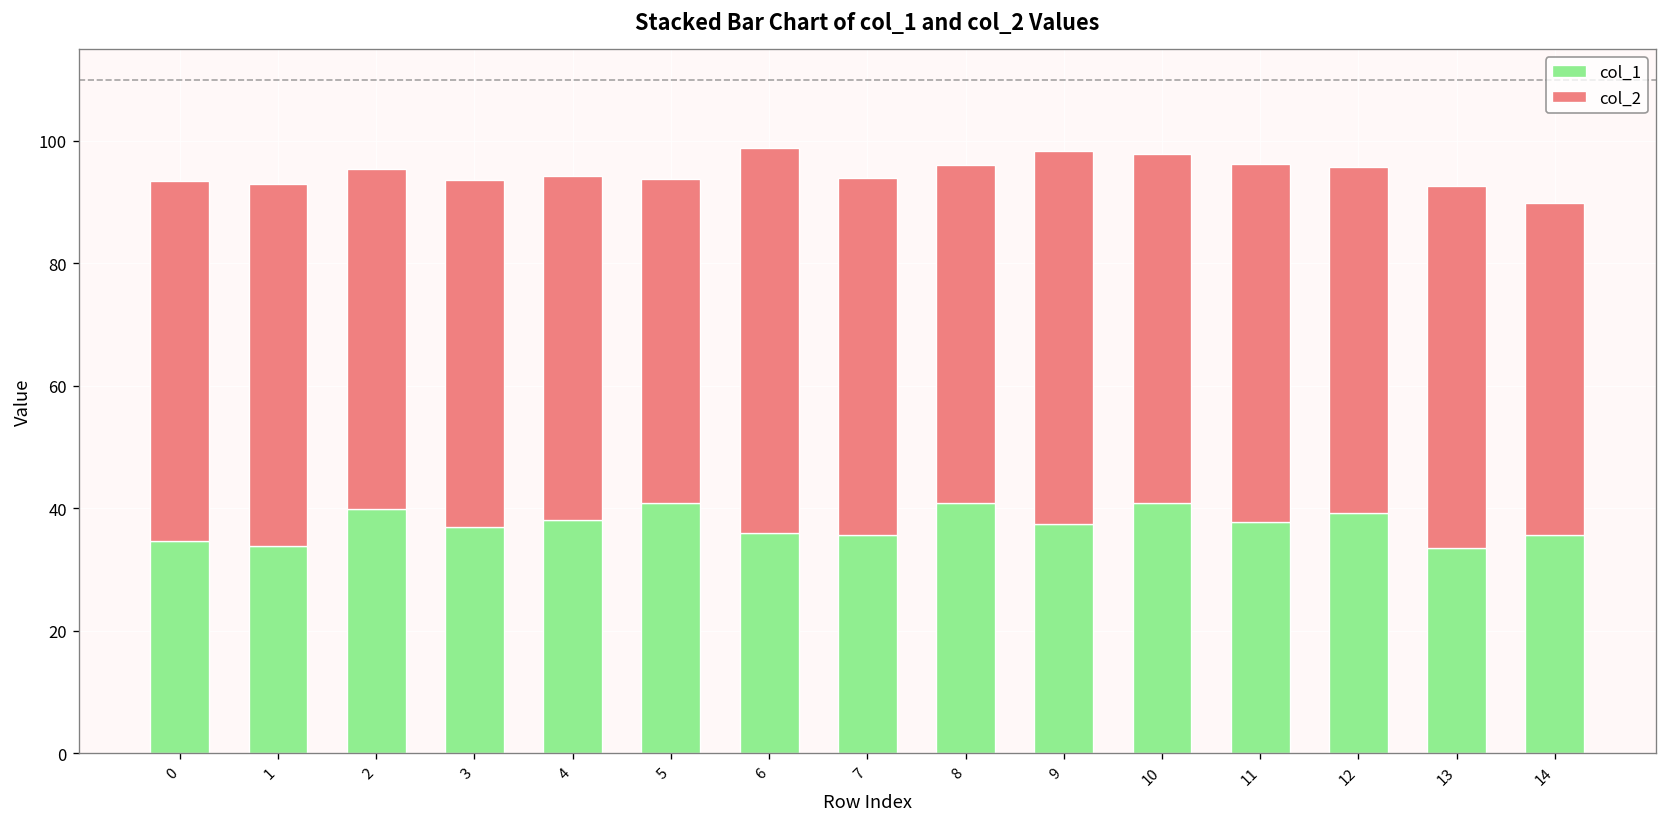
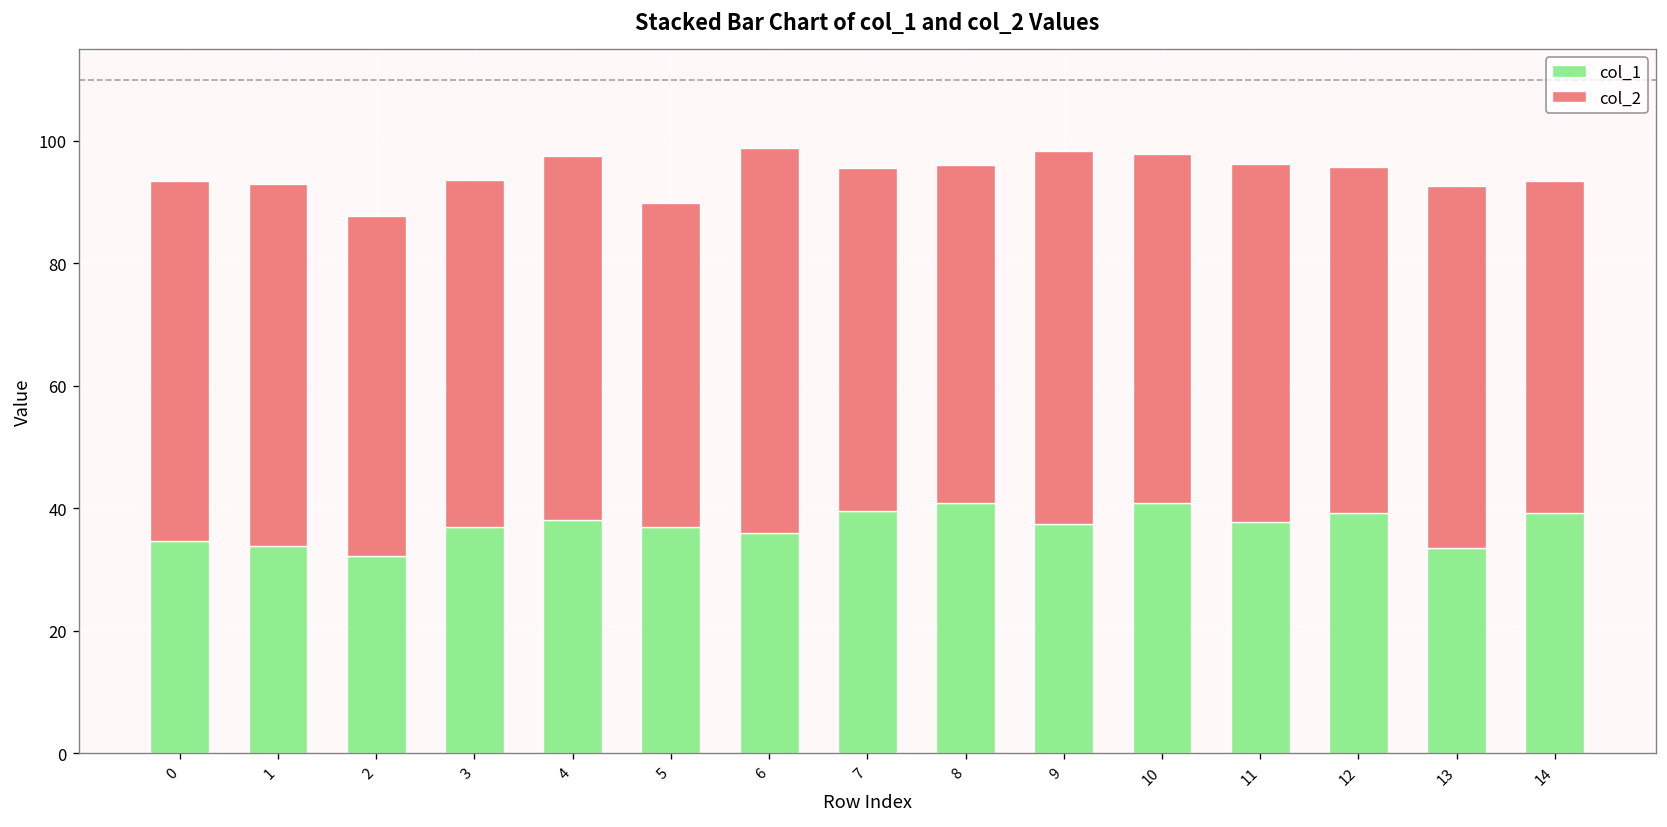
col_1, 2: 40 -> 32
col_2, 4: 56 -> 59
col_1, 5: 41 -> 37
col_1, 7: 36 -> 40
col_2, 7: 58 -> 56
col_1, 14: 36 -> 39
